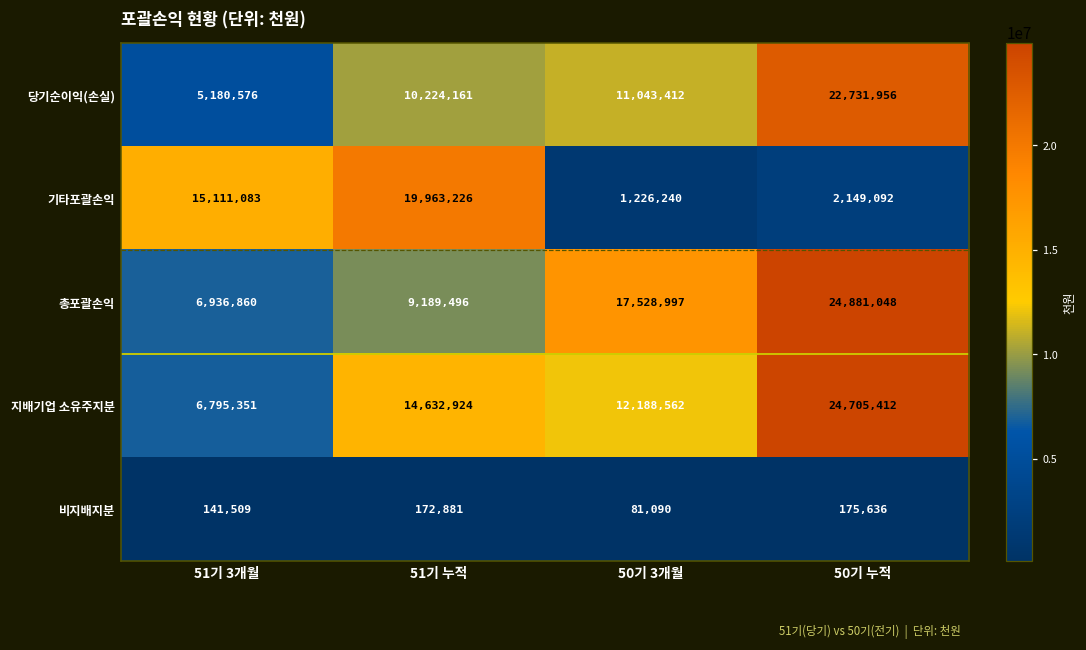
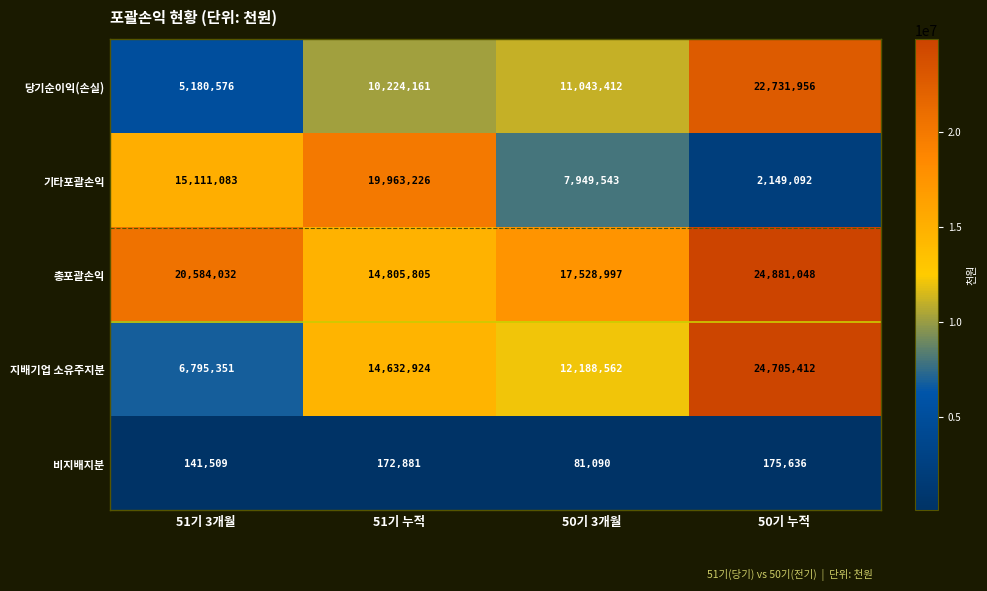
기타포괄손익, 50기 3개월: 1,226,240 -> 7,949,543
총포괄손익, 51기 3개월: 6,936,860 -> 20,584,032
총포괄손익, 51기 누적: 9,189,496 -> 14,805,805
